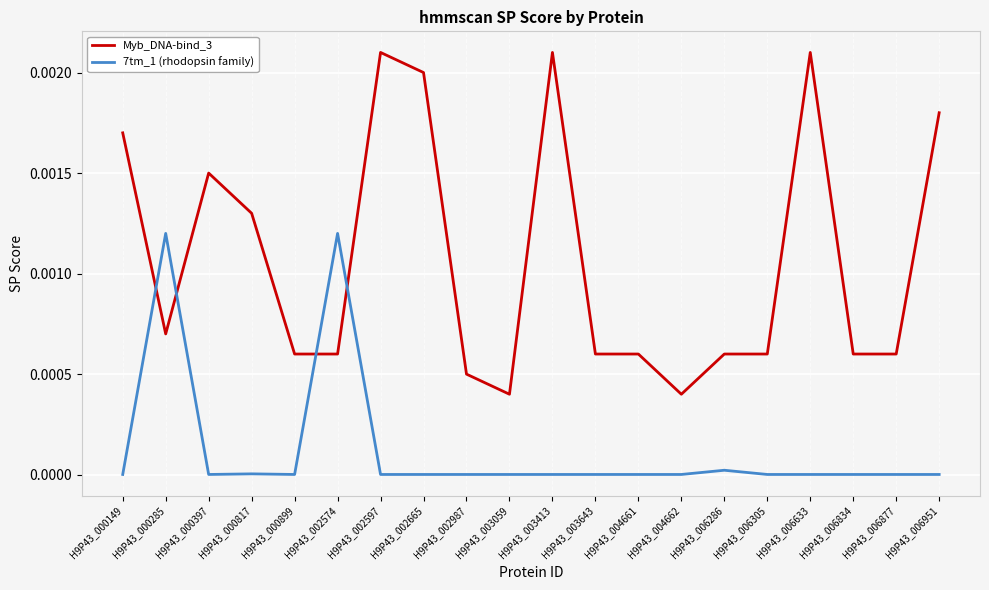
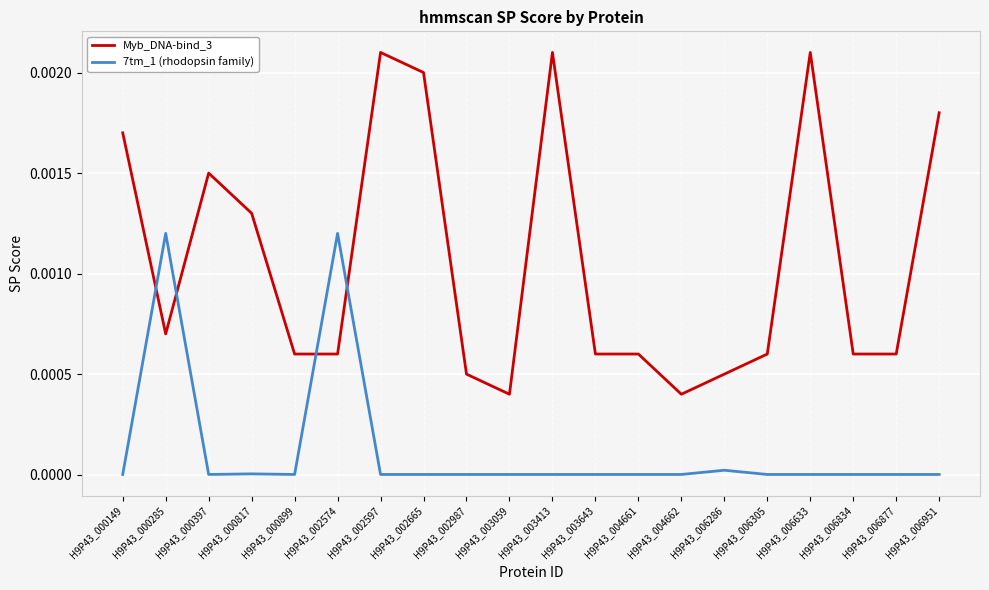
Myb_DNA-bind_3, H9P43_006286: 0.0006 -> 0.0005
